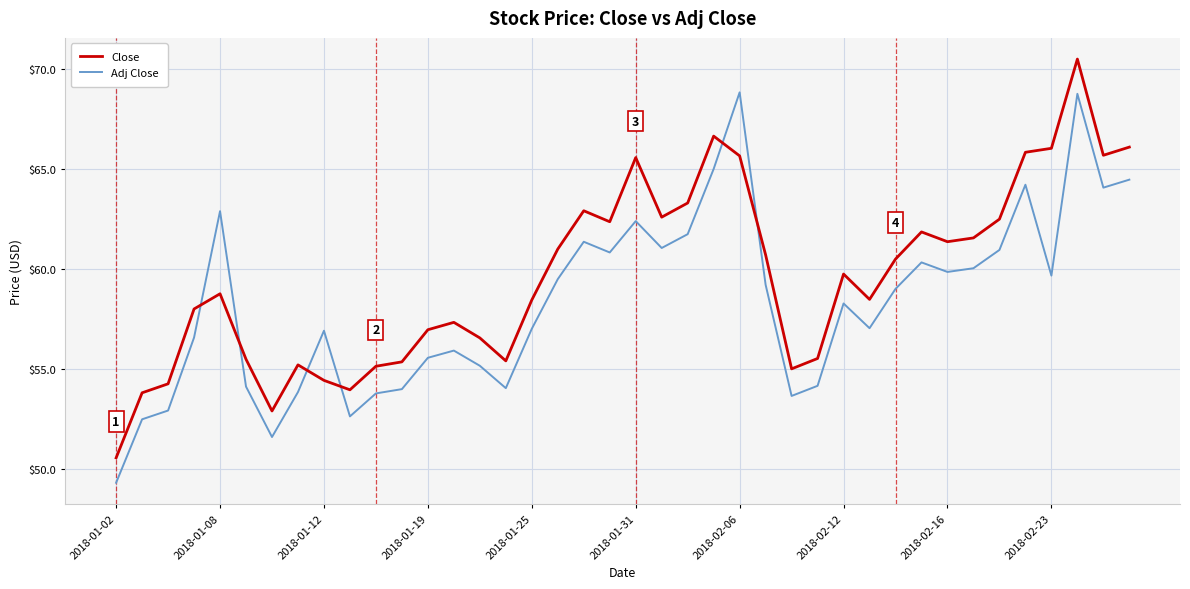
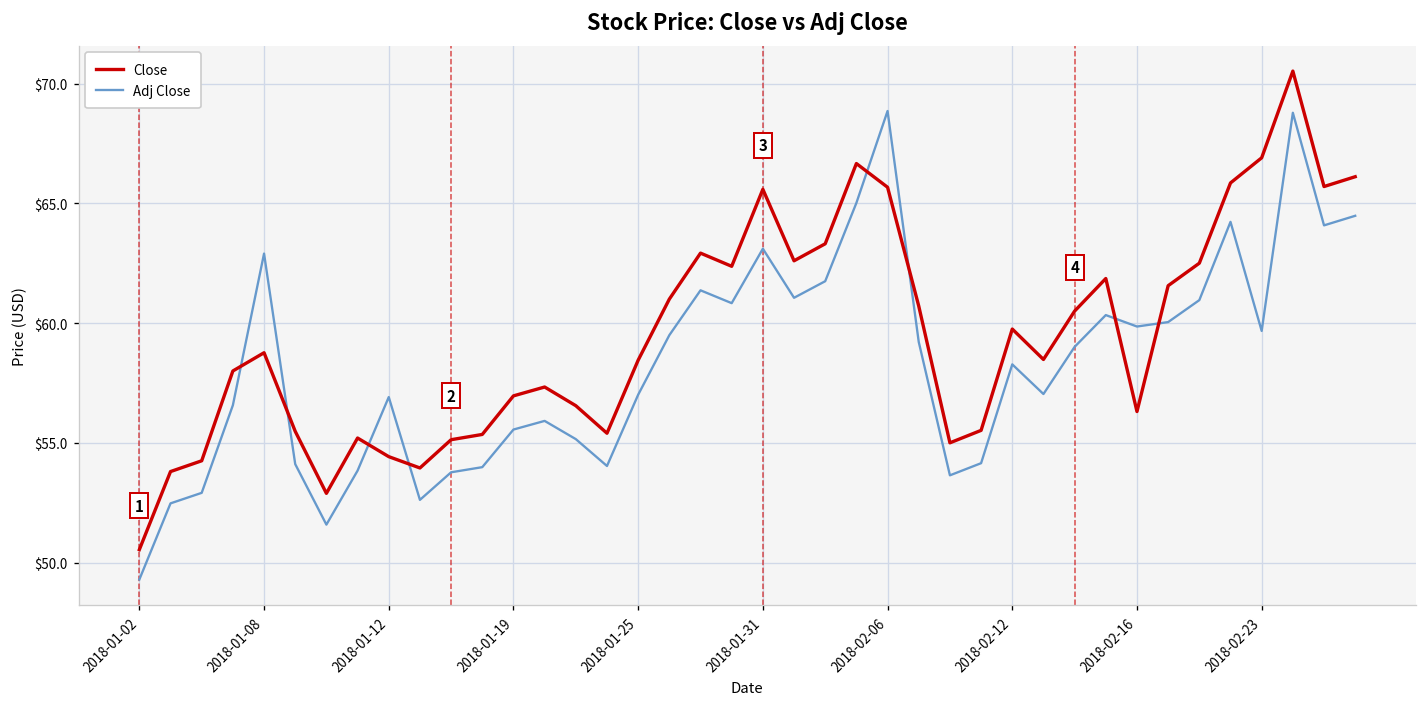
Adj Close, 2018-01-31: $62.4 -> $63.1
Close, 2018-02-16: $61.4 -> $56.3
Close, 2018-02-23: $66.0 -> $66.9
